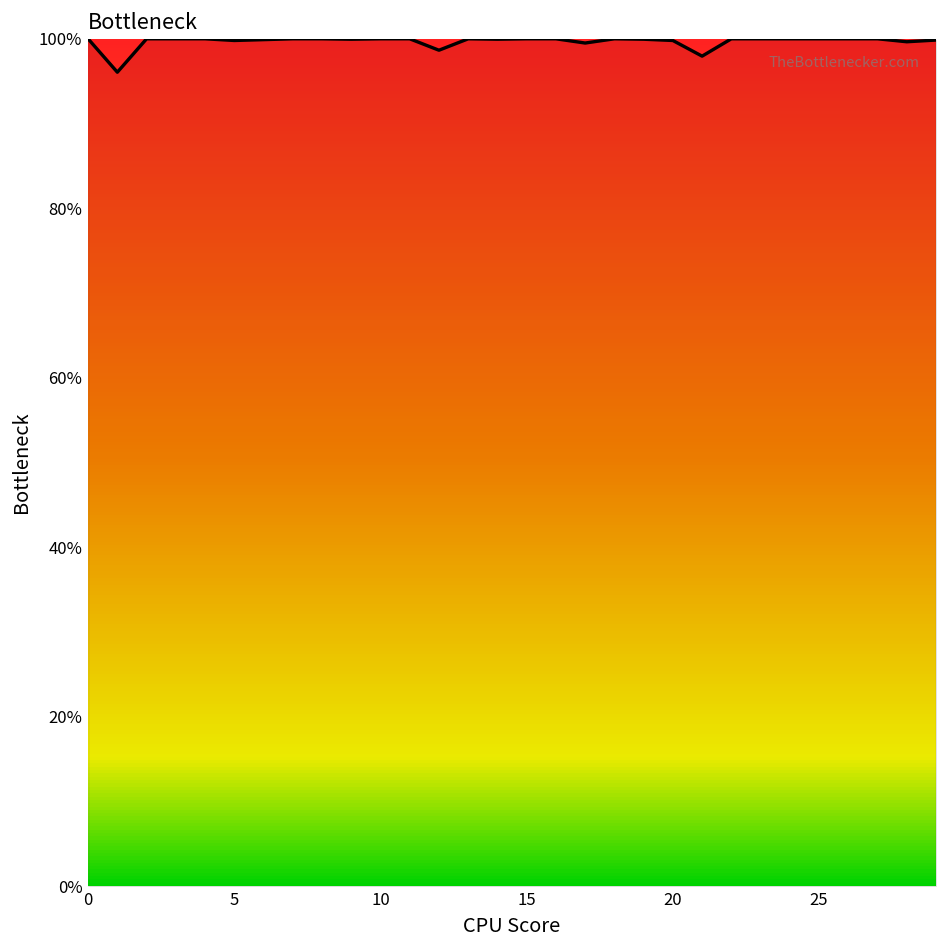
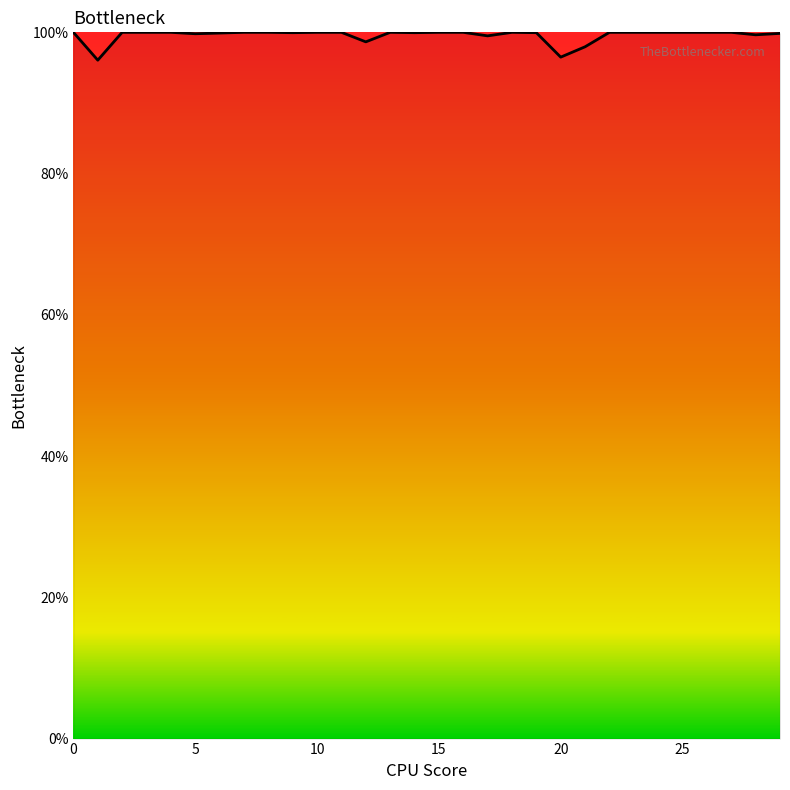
20: 100% -> 96%
